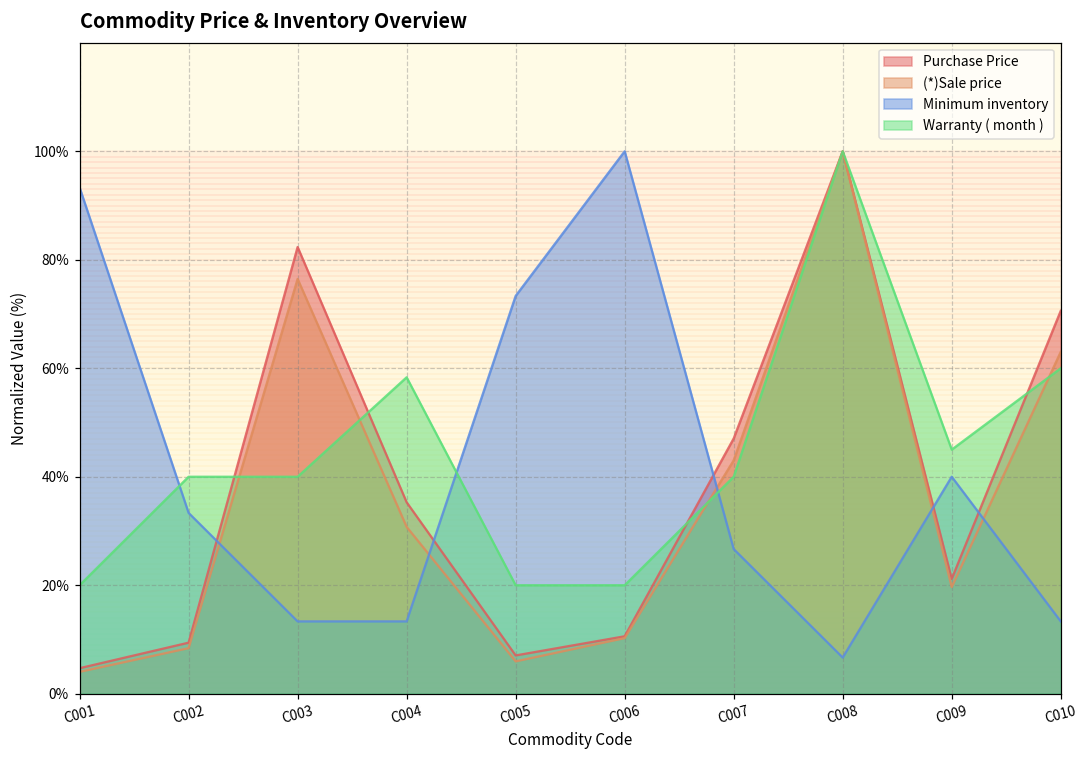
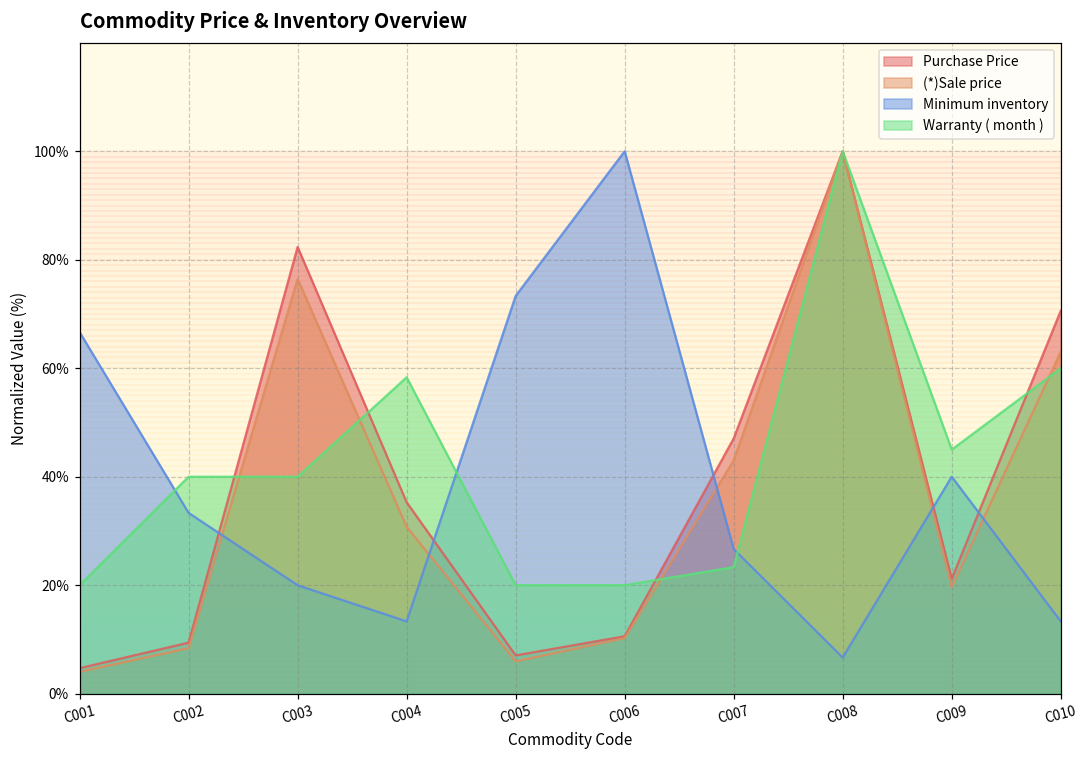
Minimum inventory, C001: 93% -> 67%
Minimum inventory, C003: 13% -> 20%
Warranty ( month ), C007: 40% -> 23%
